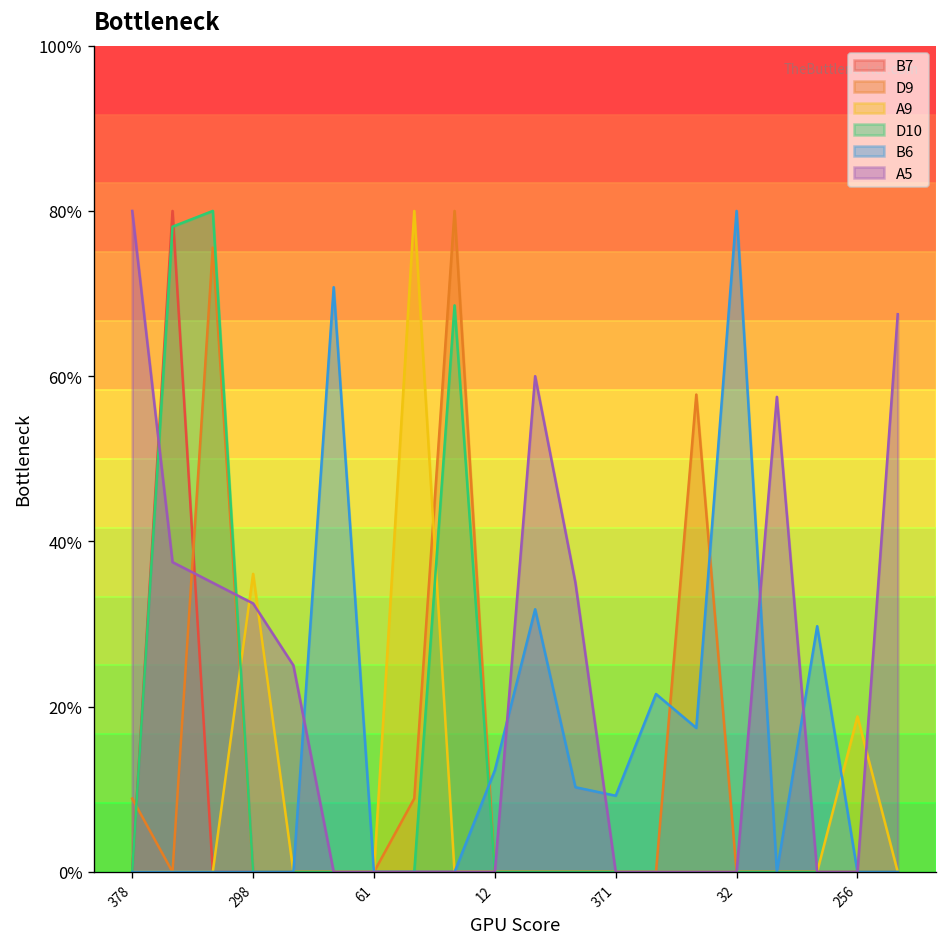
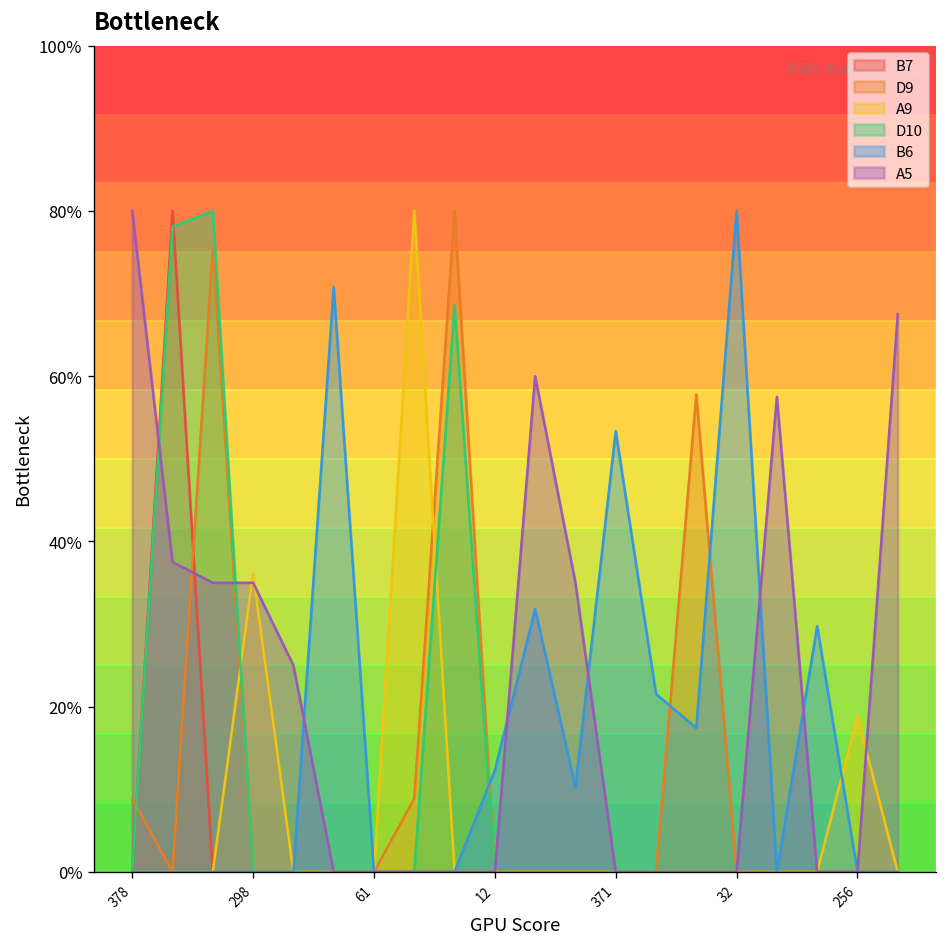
A5, 298: 32% -> 35%
B6, 371: 9% -> 53%
